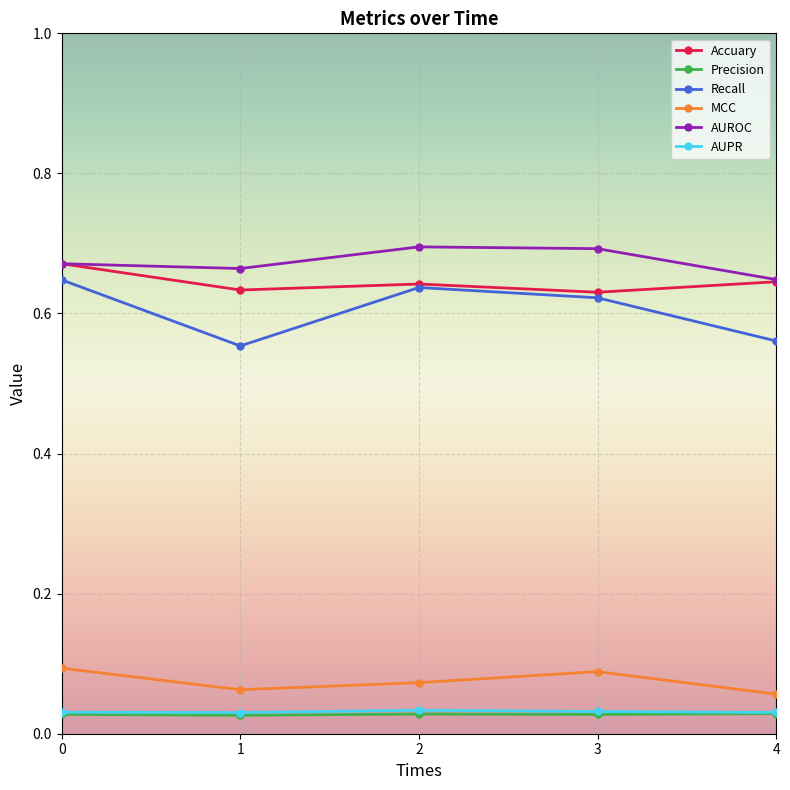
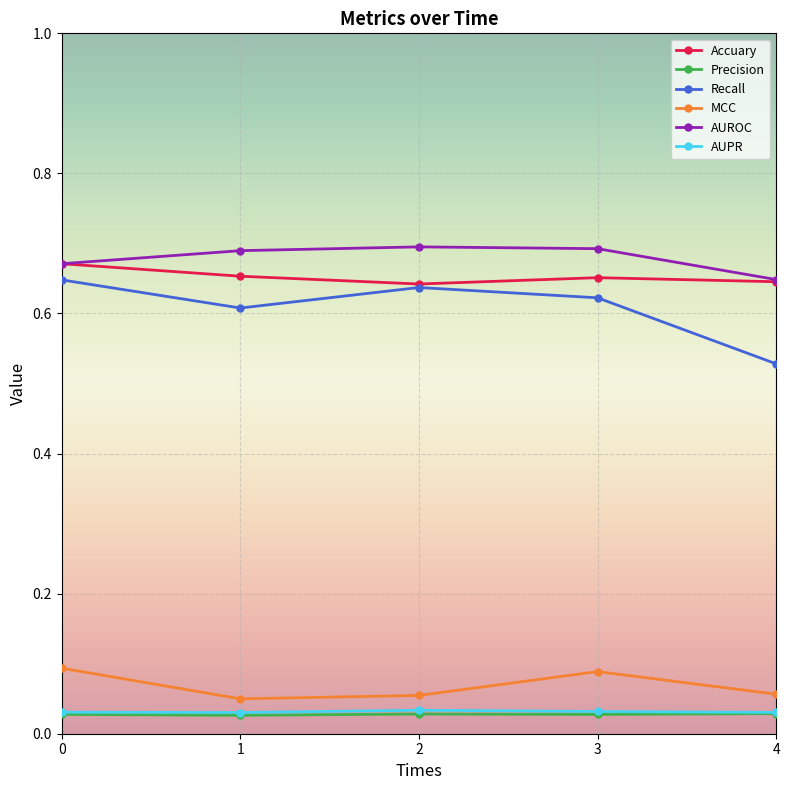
Accuary, 1: 0.63 -> 0.65
Recall, 1: 0.55 -> 0.61
MCC, 1: 0.06 -> 0.05
AUROC, 1: 0.66 -> 0.69
MCC, 2: 0.07 -> 0.05
Accuary, 3: 0.63 -> 0.65
Recall, 4: 0.56 -> 0.53
